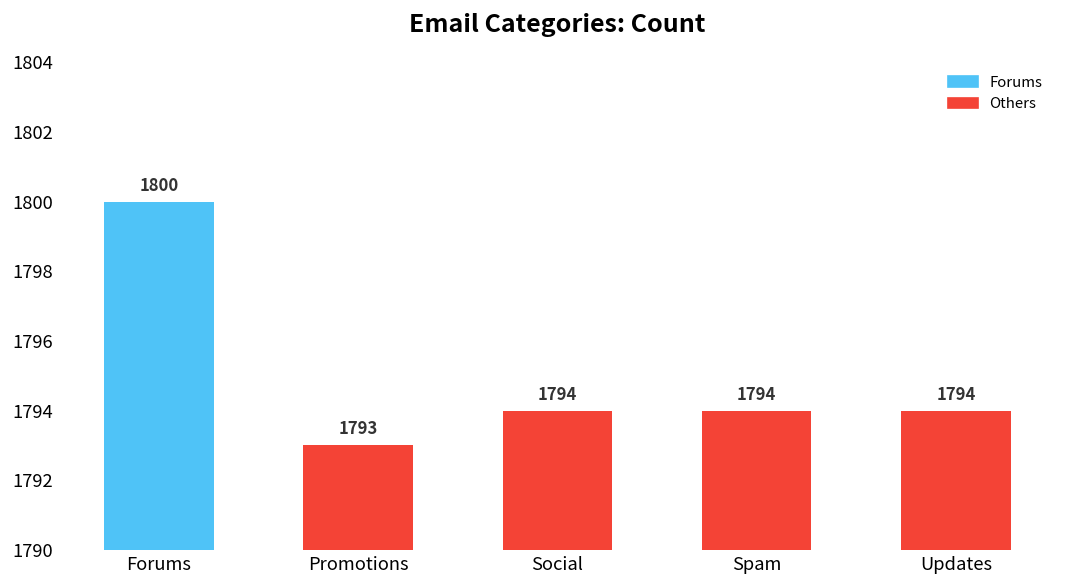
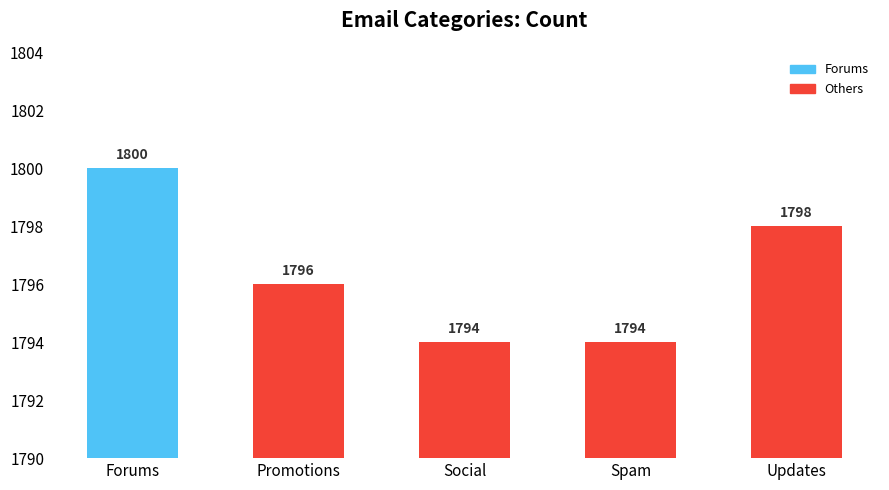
Promotions: 1793 -> 1796
Updates: 1794 -> 1798
